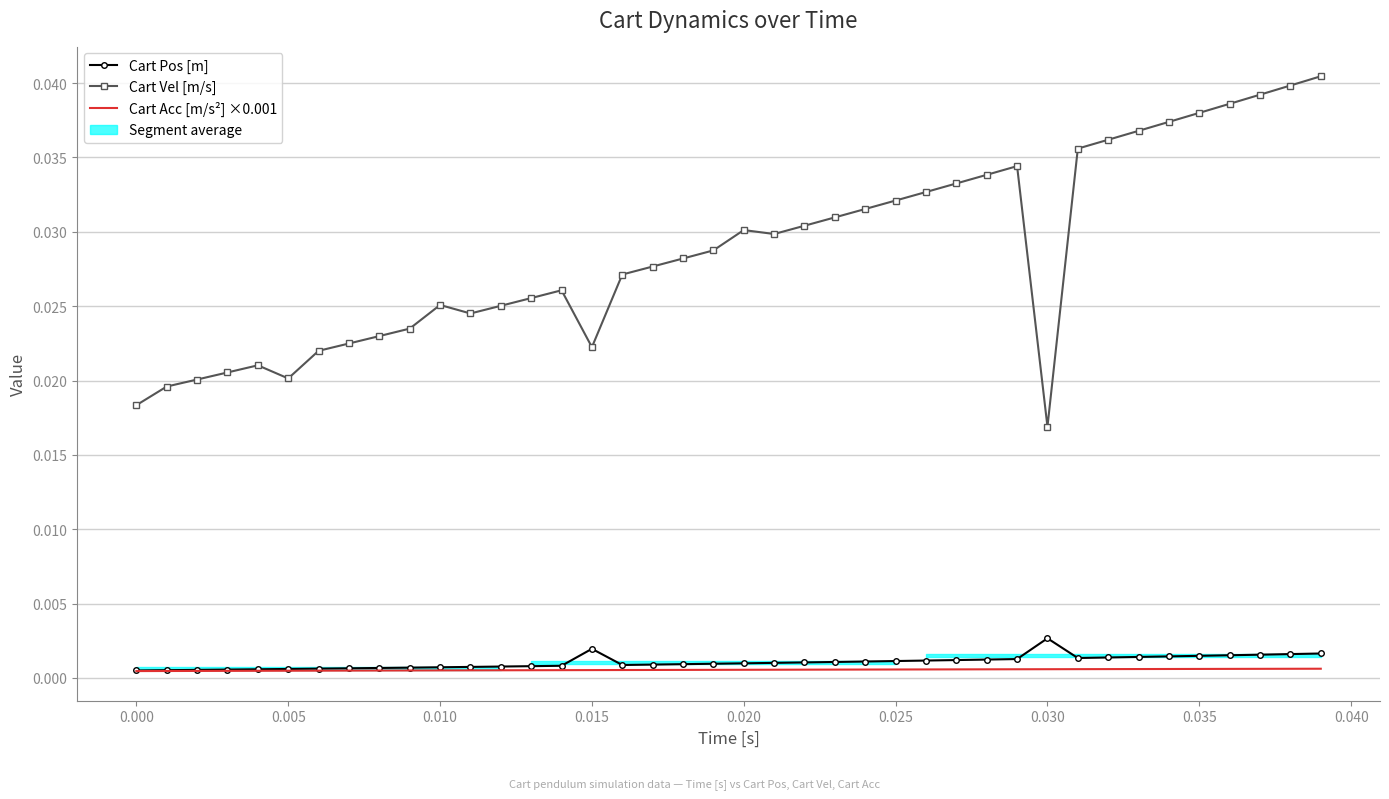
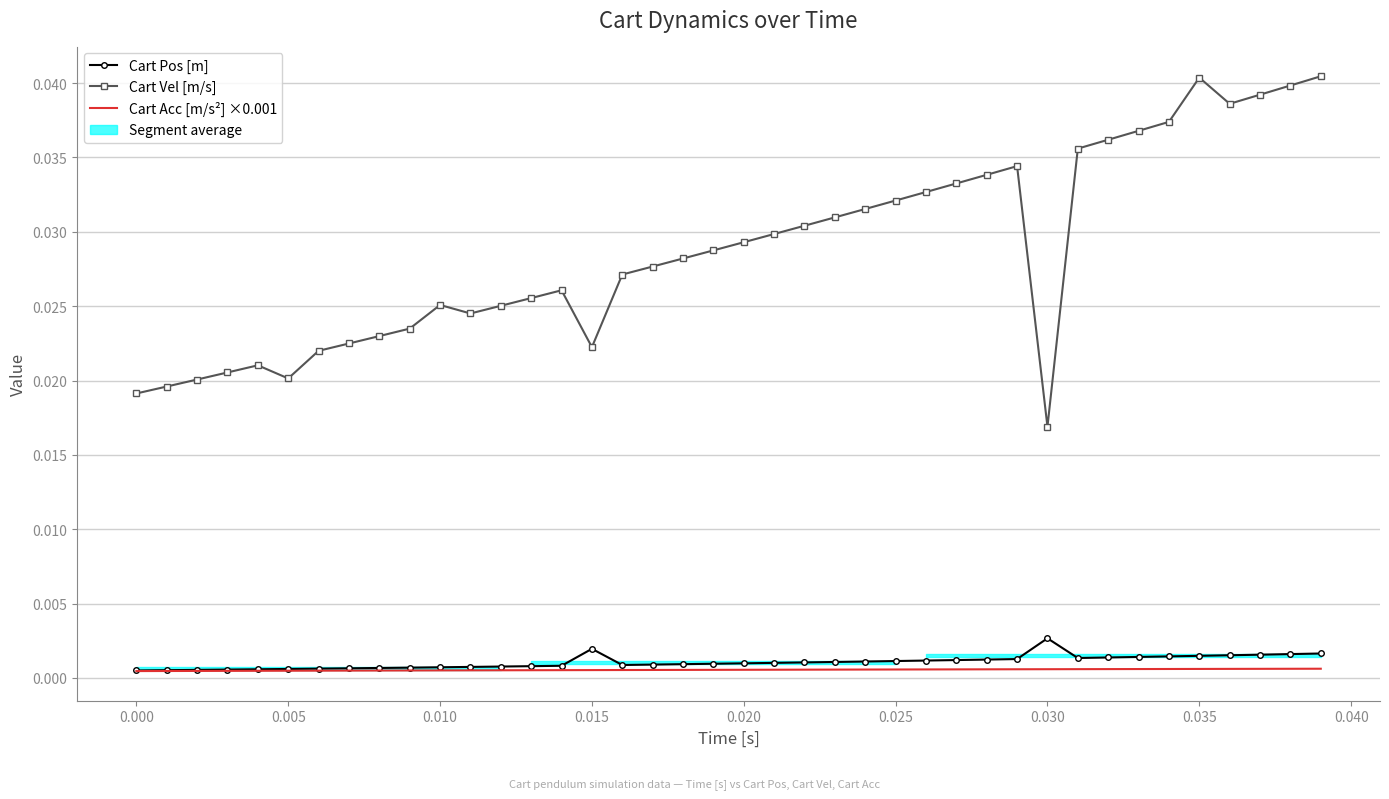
Cart Vel [m/s], 0.000: 0.0183 -> 0.0191
Cart Vel [m/s], 0.020: 0.0301 -> 0.0293
Cart Vel [m/s], 0.035: 0.0380 -> 0.0404
